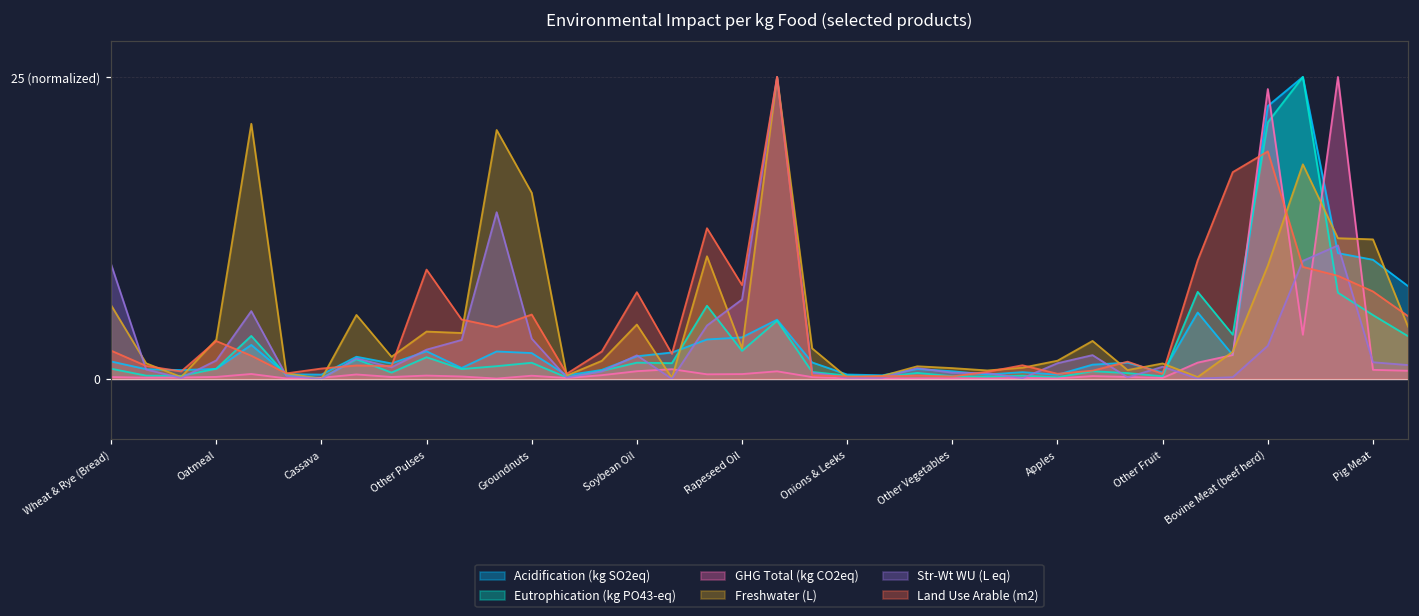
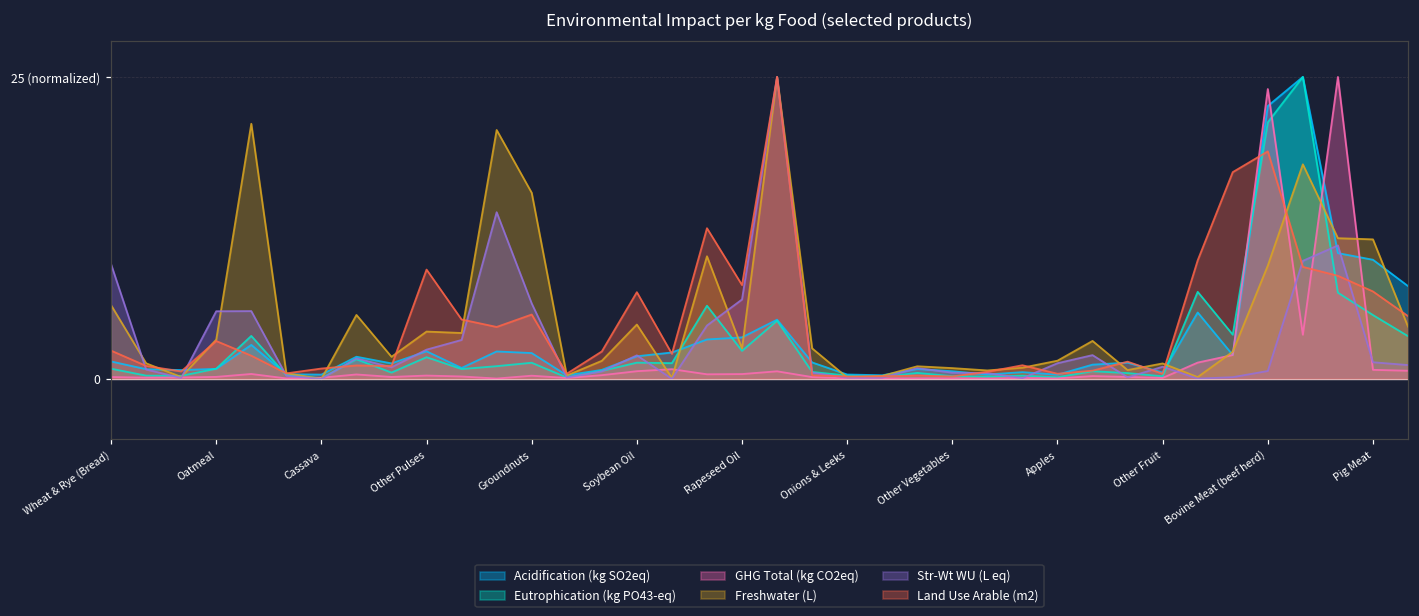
Str-Wt WU (L eq), Oatmeal: 1.5 (normalized) -> 5.6 (normalized)
Str-Wt WU (L eq), Groundnuts: 3.3 (normalized) -> 6.2 (normalized)
Str-Wt WU (L eq), Bovine Meat (beef herd): 2.7 (normalized) -> 0.7 (normalized)
